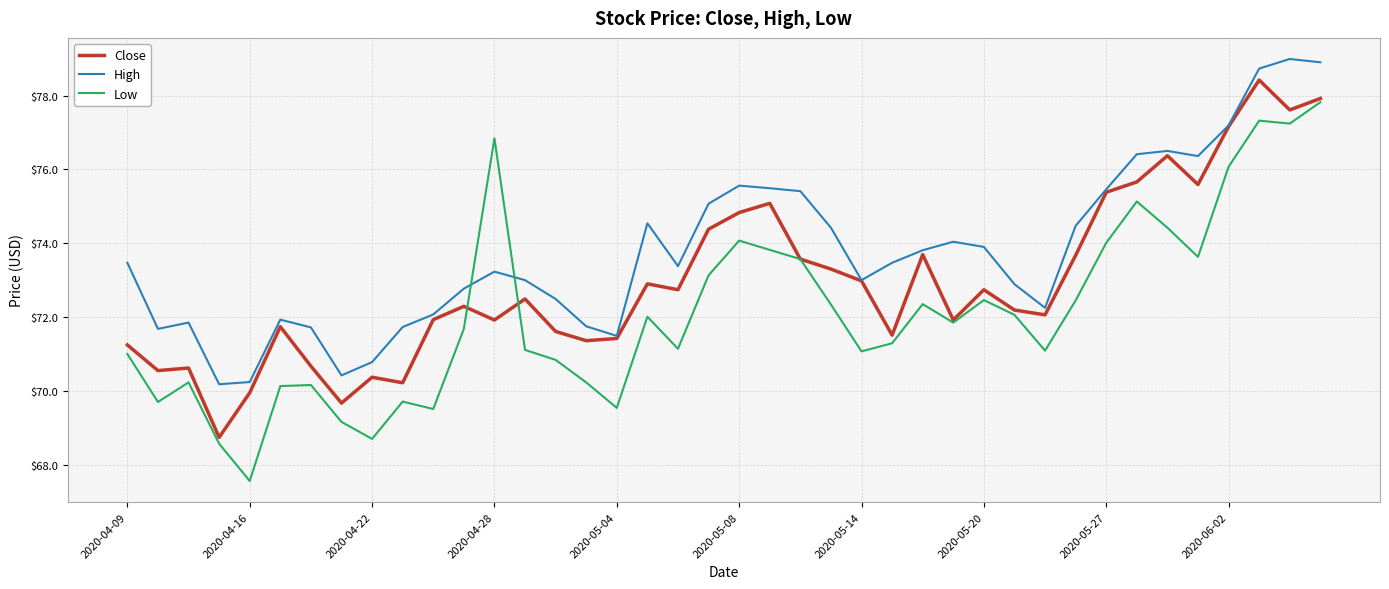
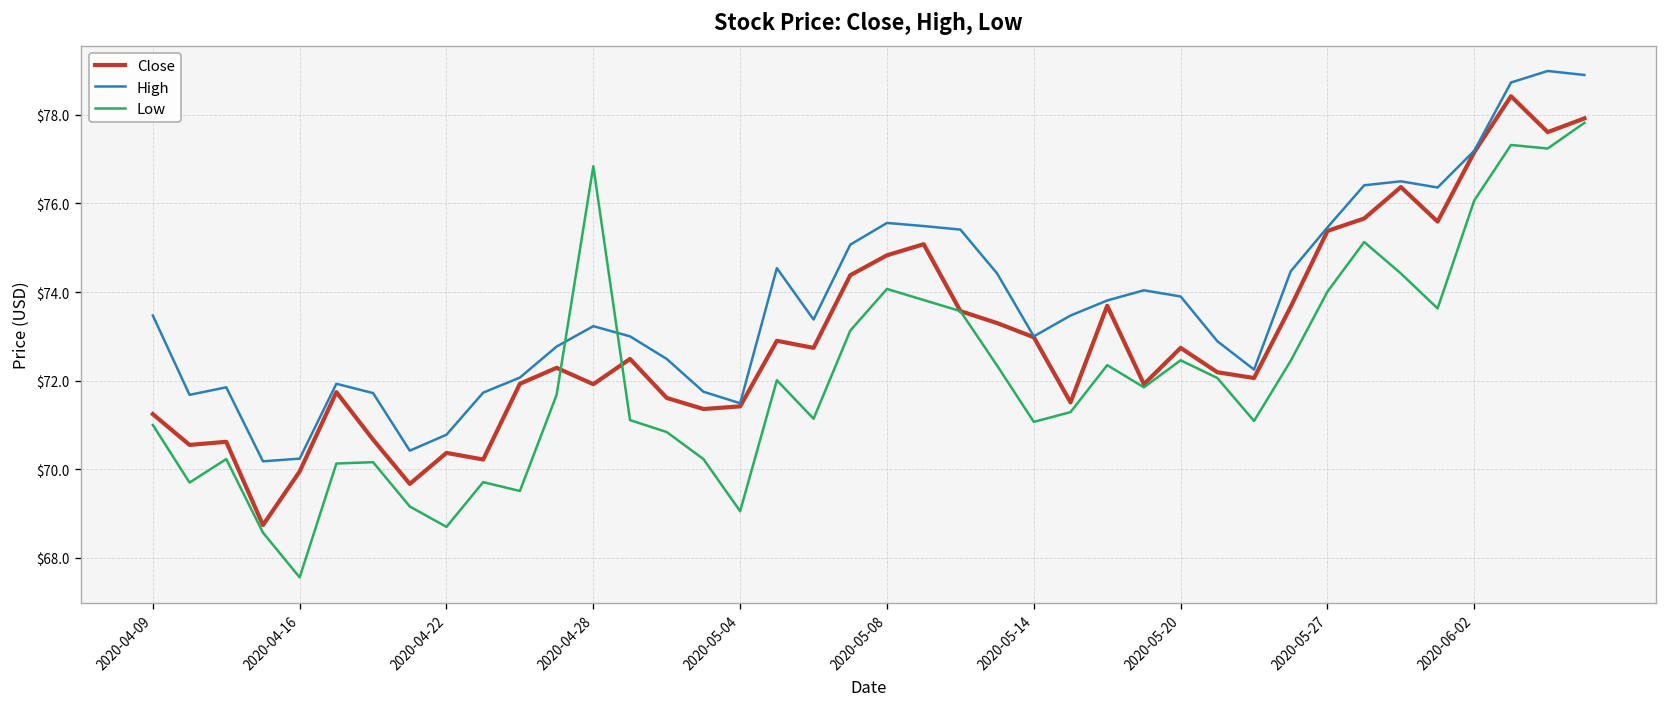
Low, 2020-05-04: $69.5 -> $69.1
